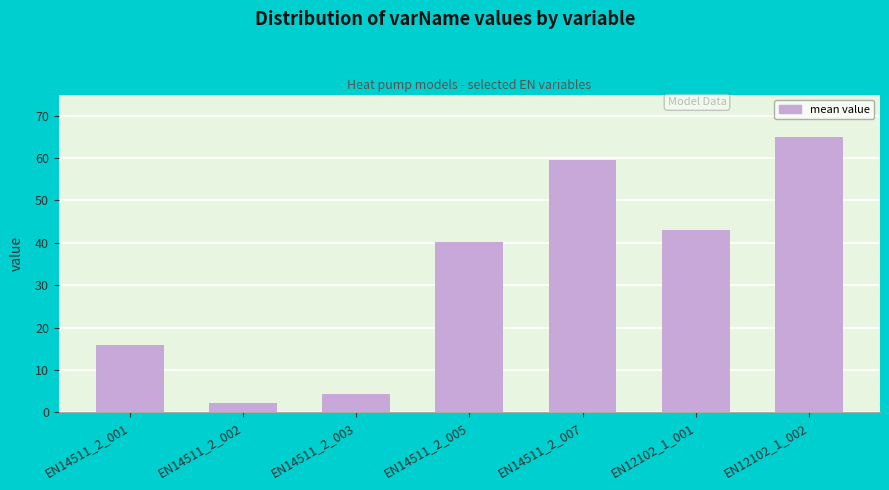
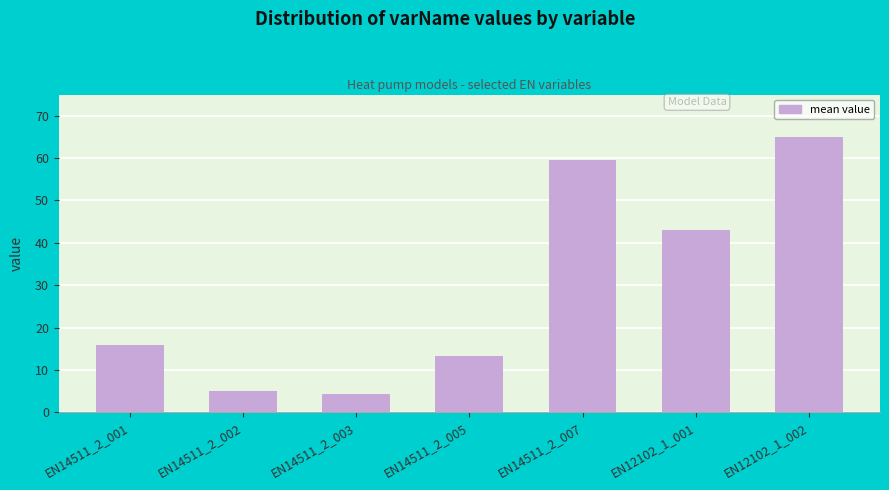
EN14511_2_002: 2 -> 5
EN14511_2_005: 40 -> 13
